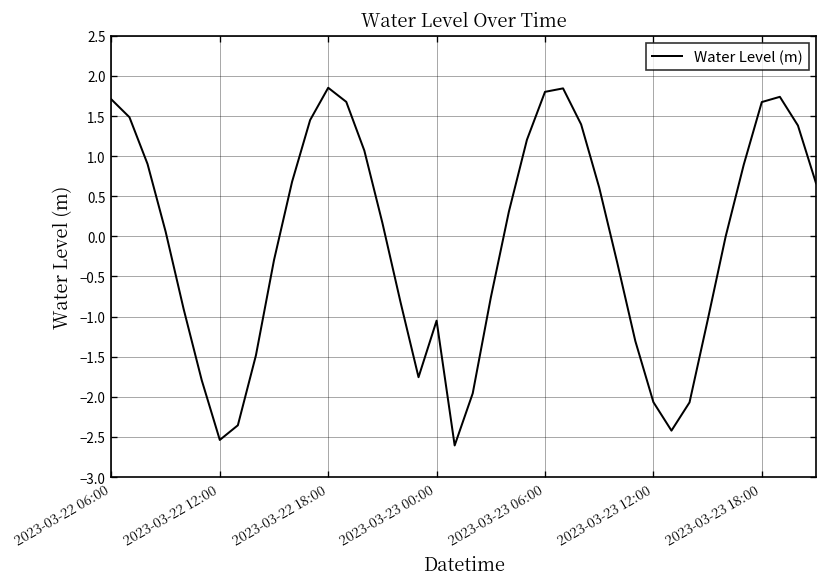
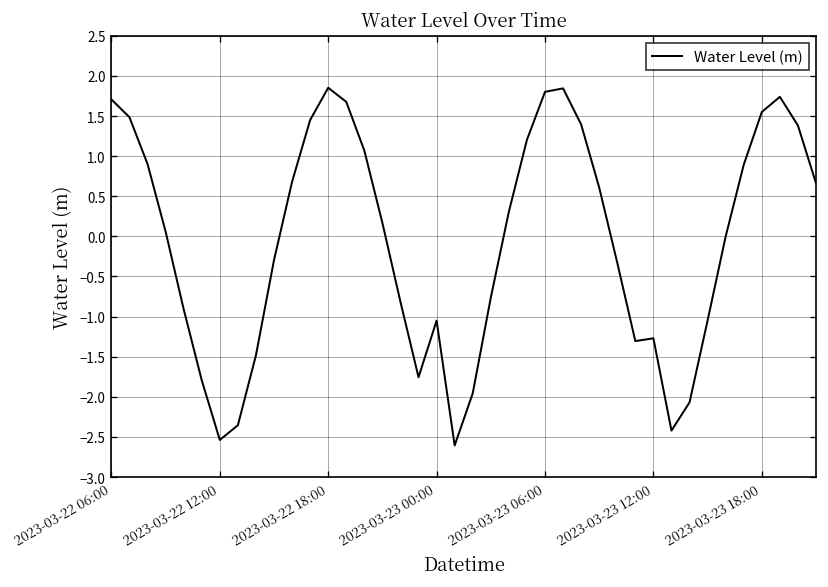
2023-03-23 12:00: -2.1 -> -1.3
2023-03-23 18:00: 1.7 -> 1.6
